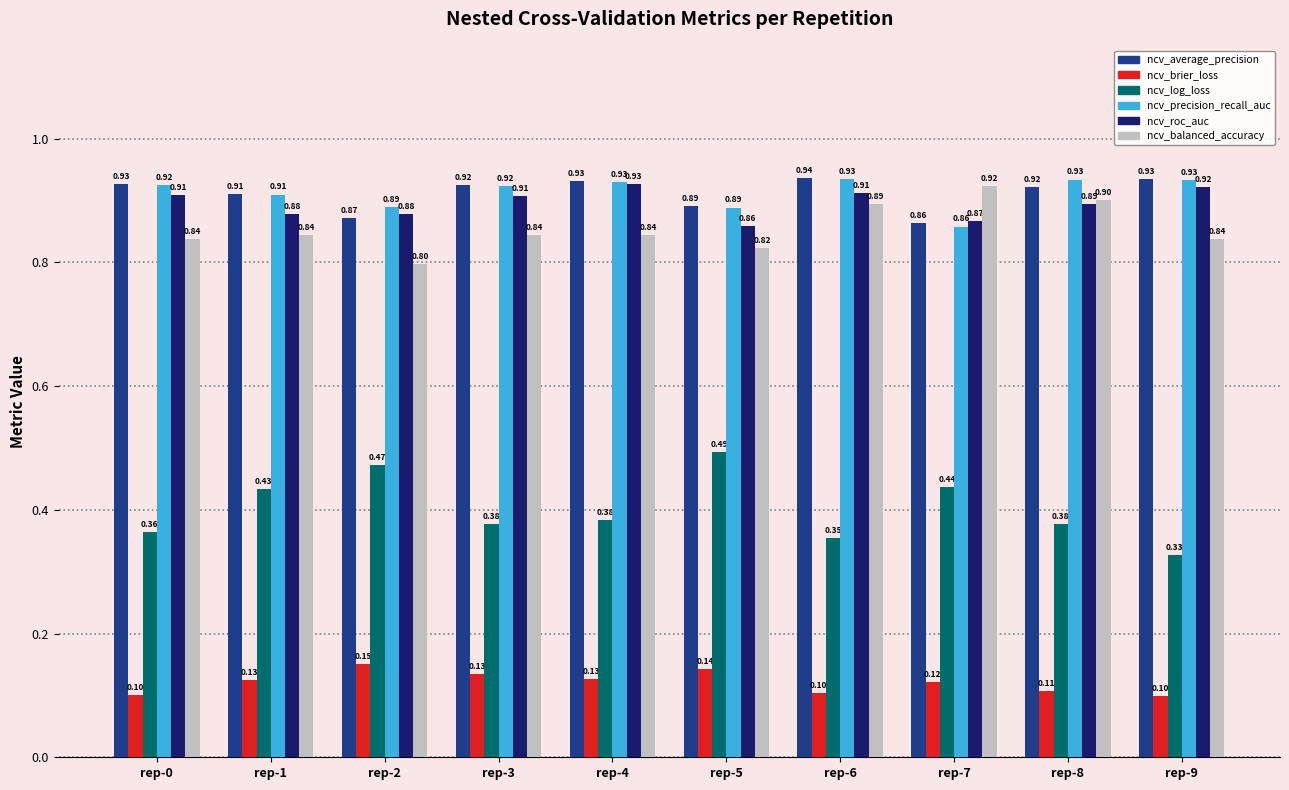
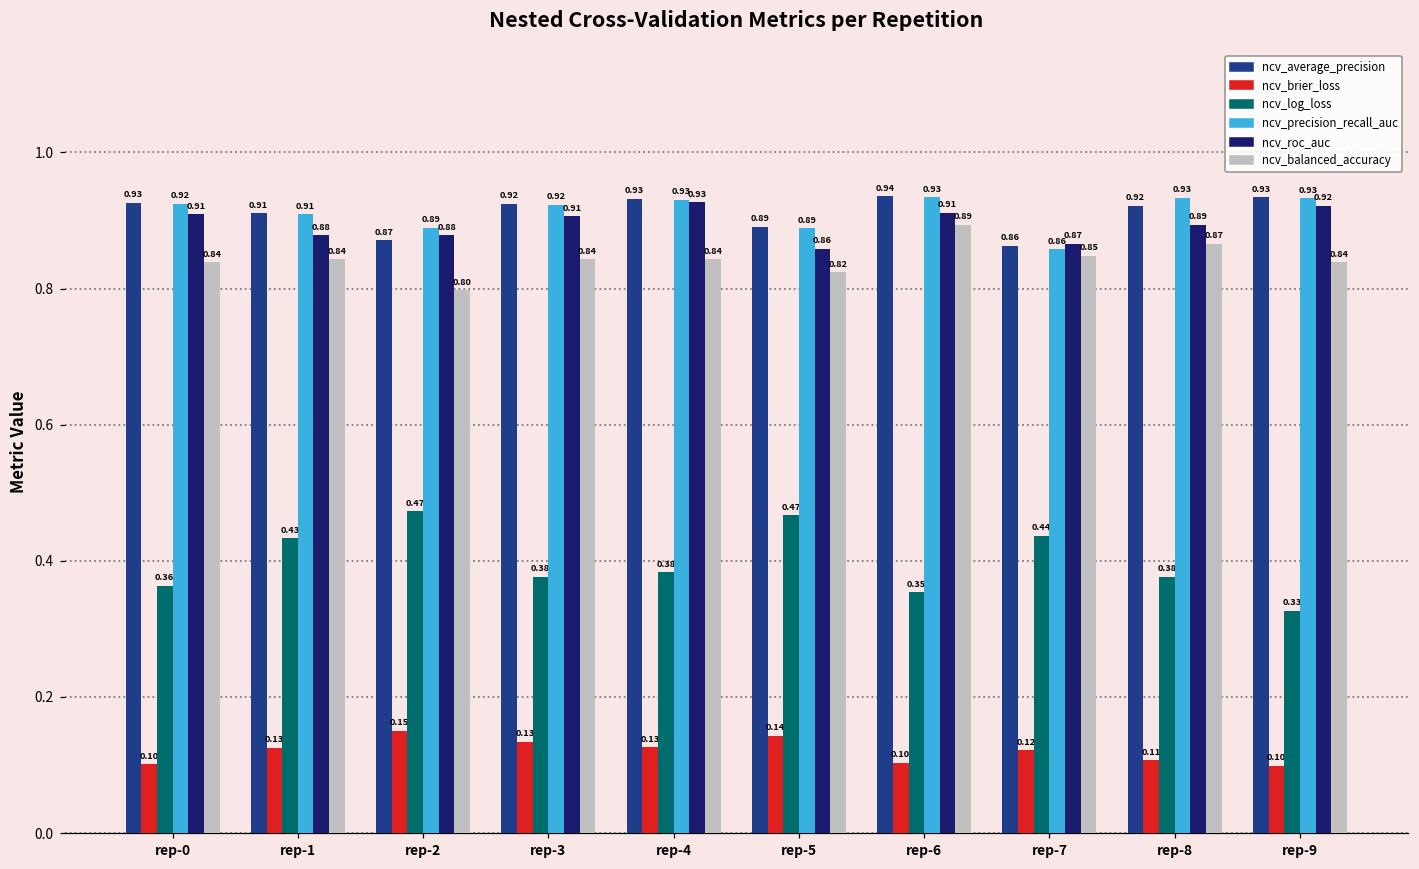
ncv_log_loss, rep-5: 0.49 -> 0.47
ncv_balanced_accuracy, rep-7: 0.92 -> 0.85
ncv_balanced_accuracy, rep-8: 0.90 -> 0.87
